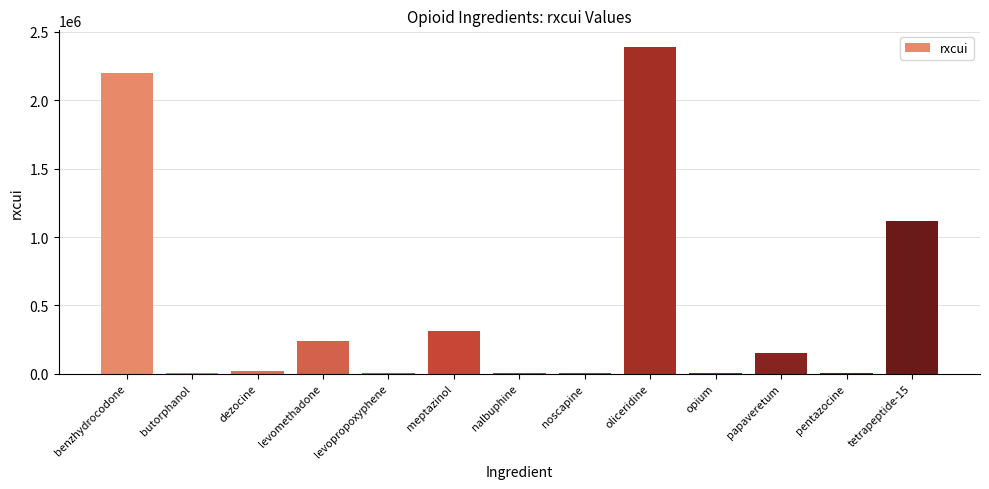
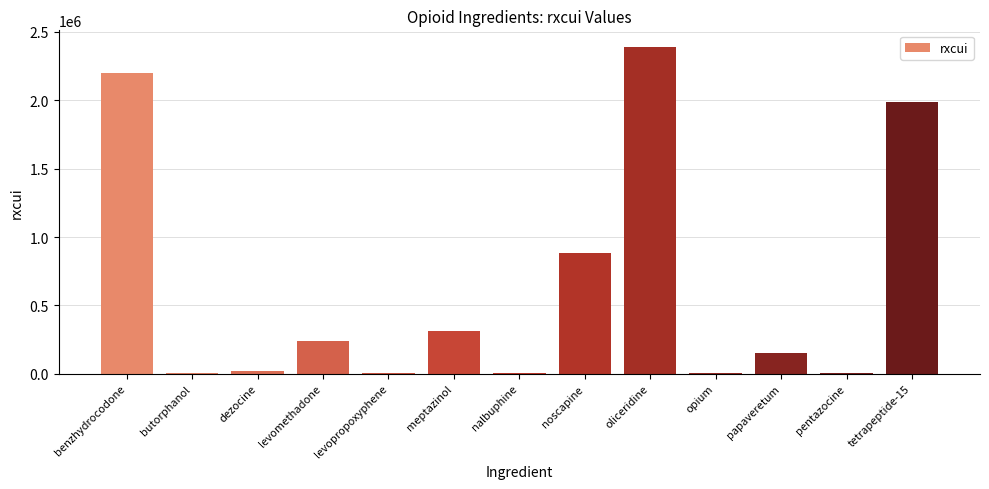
noscapine: 10000 -> 880000
tetrapeptide-15: 1120000 -> 1990000
